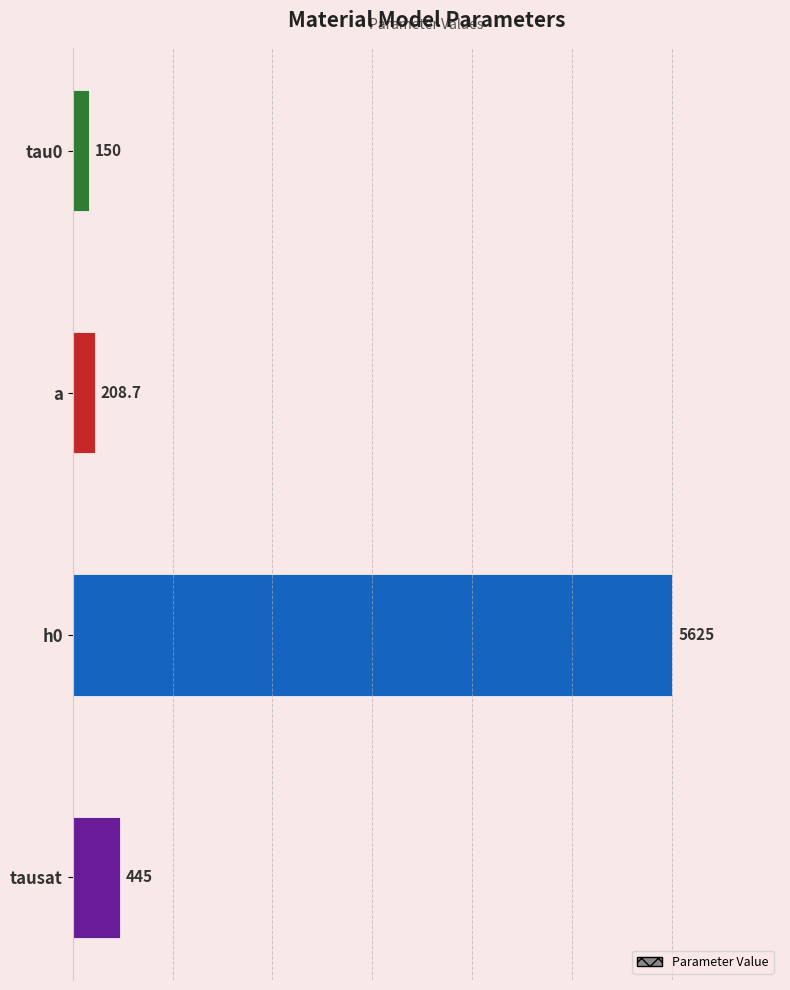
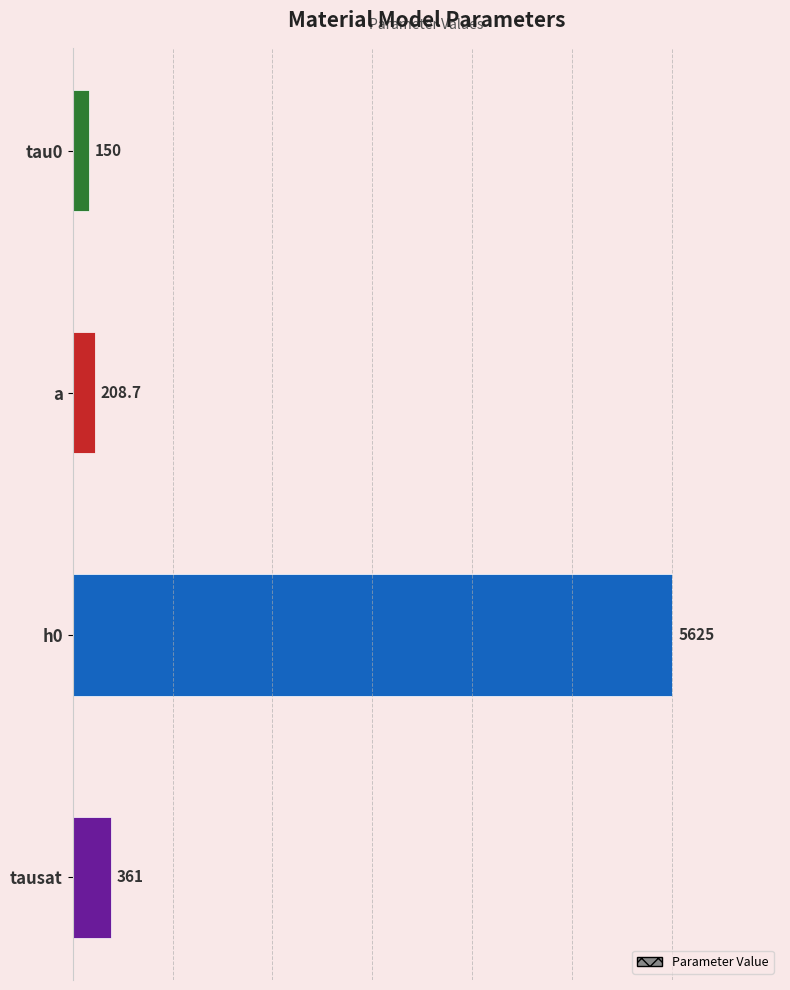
tausat: 445 -> 361
